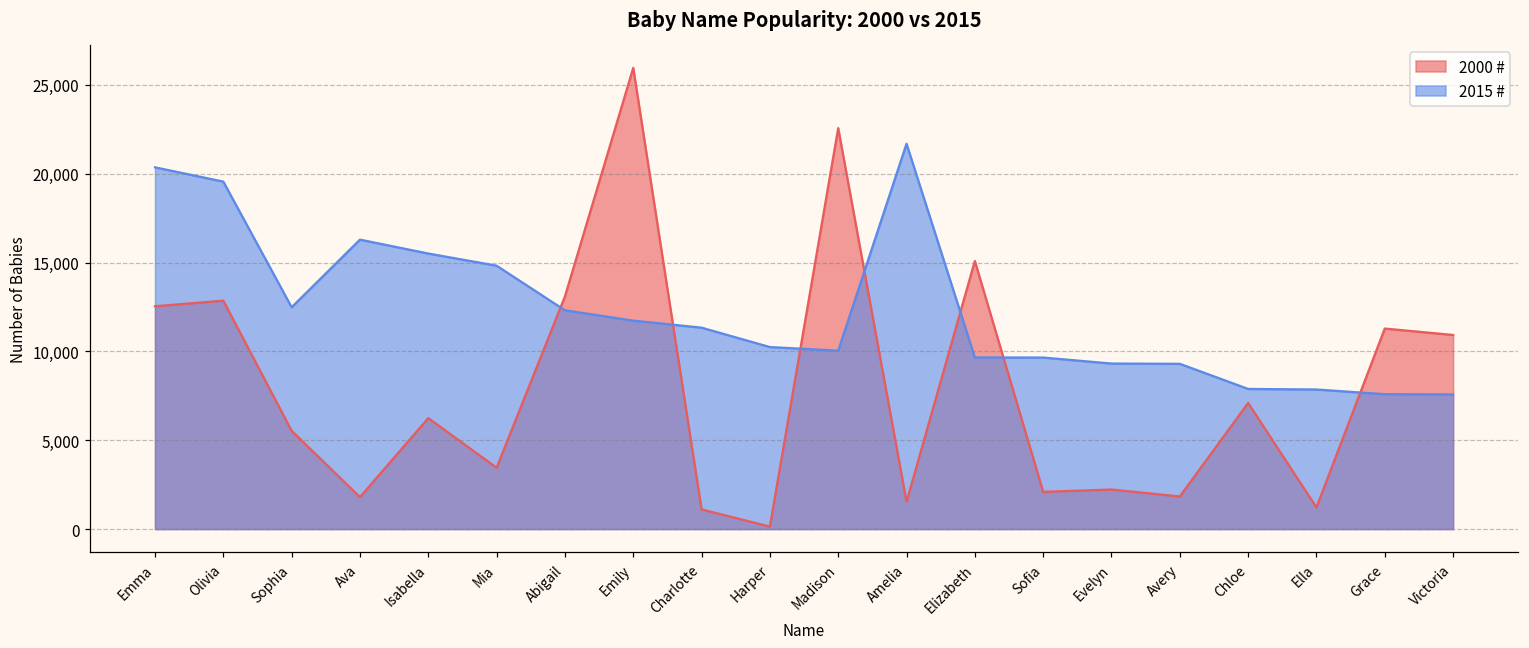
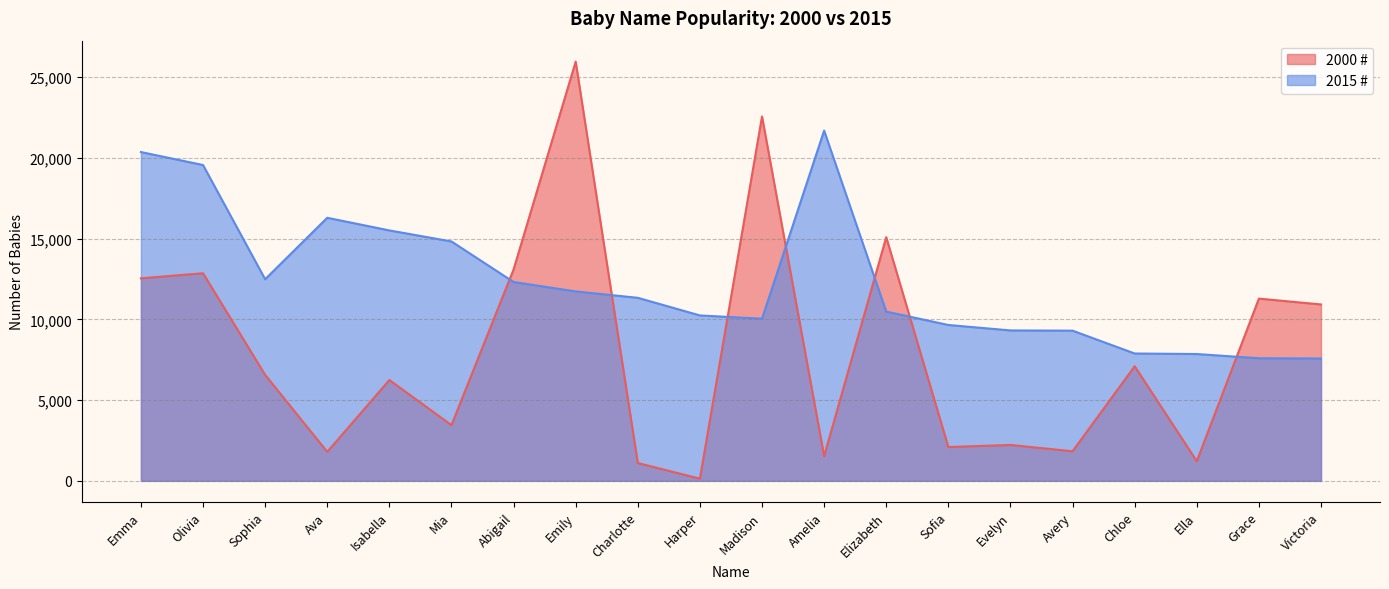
2000 #, Sophia: 5,500 -> 6,600
2015 #, Elizabeth: 9,700 -> 10,500
